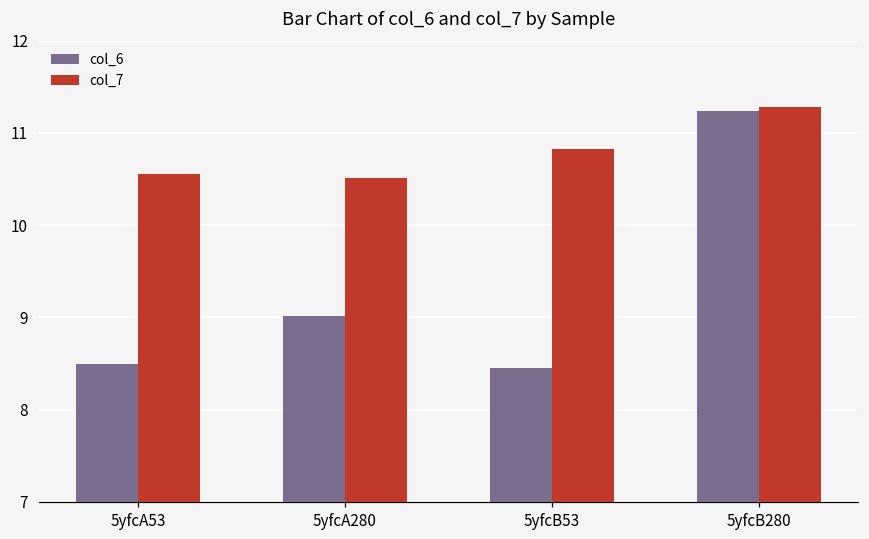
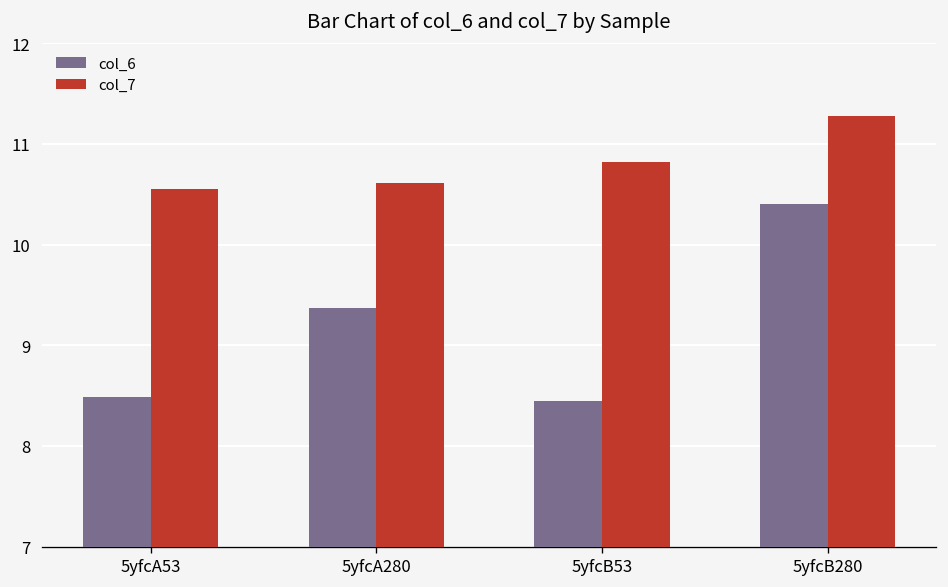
col_6, 5yfcA280: 9.0 -> 9.4
col_7, 5yfcA280: 10.5 -> 10.6
col_6, 5yfcB280: 11.2 -> 10.4
